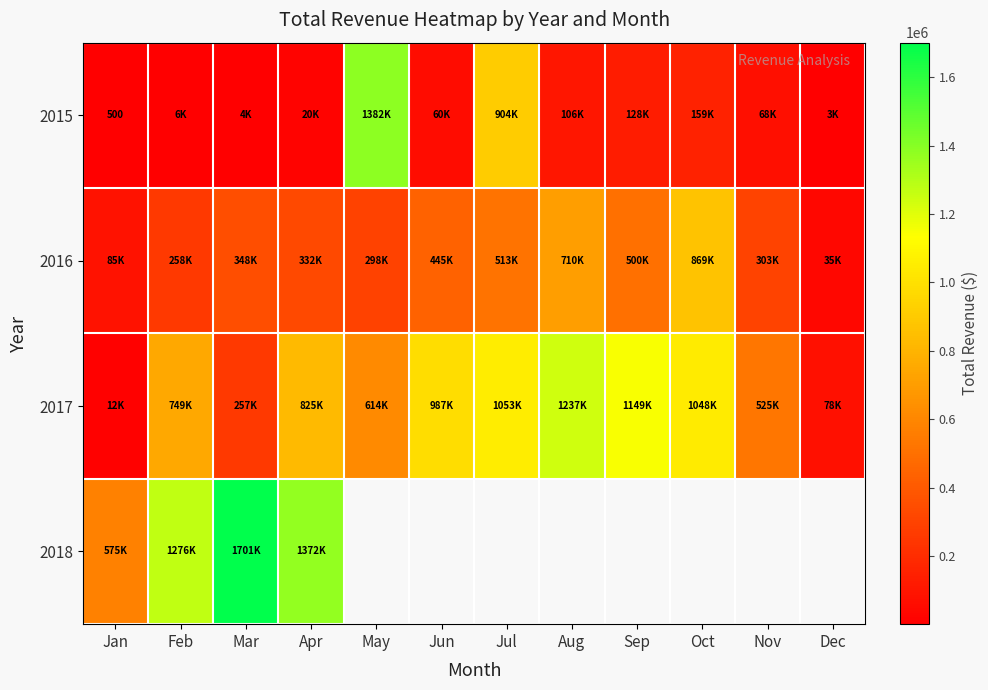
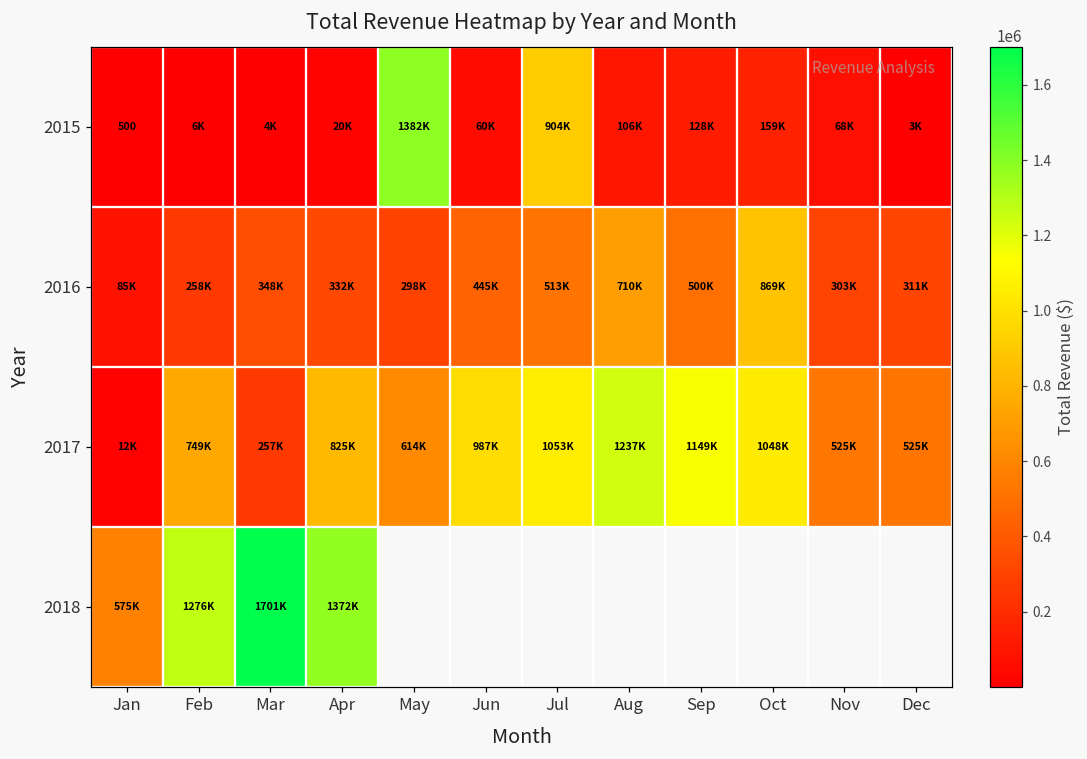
2016, Dec: 35K -> 311K
2017, Dec: 78K -> 525K
